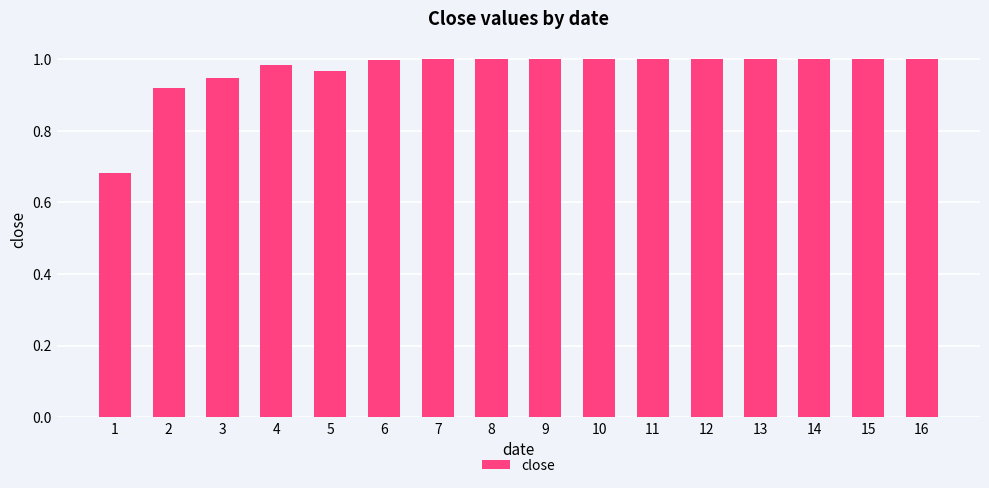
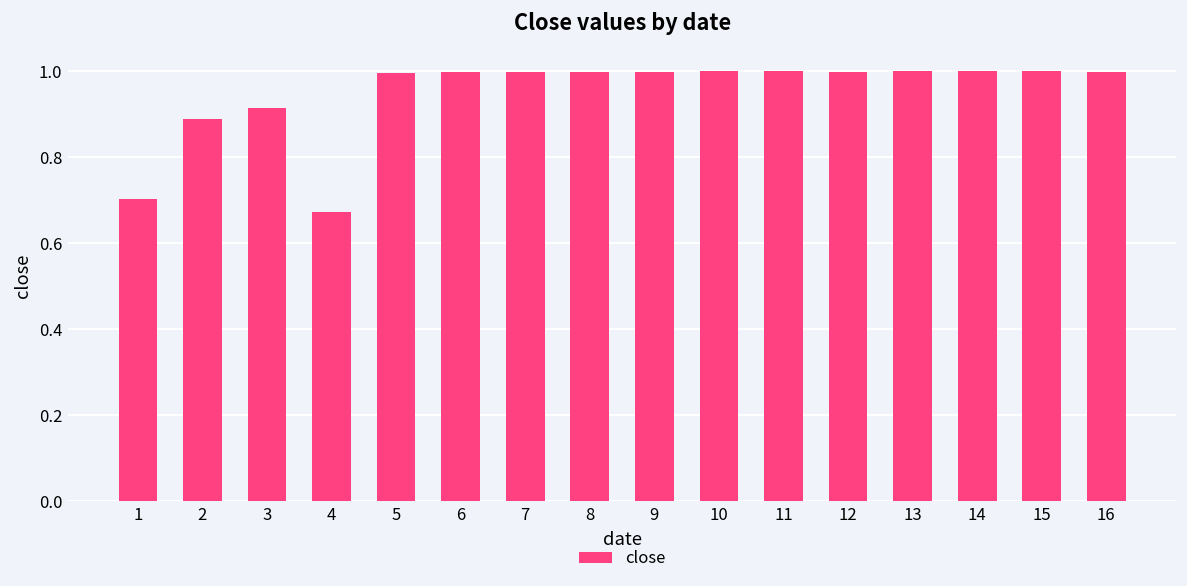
1: 0.68 -> 0.70
2: 0.92 -> 0.89
3: 0.95 -> 0.91
4: 0.98 -> 0.67
5: 0.97 -> 1.00
